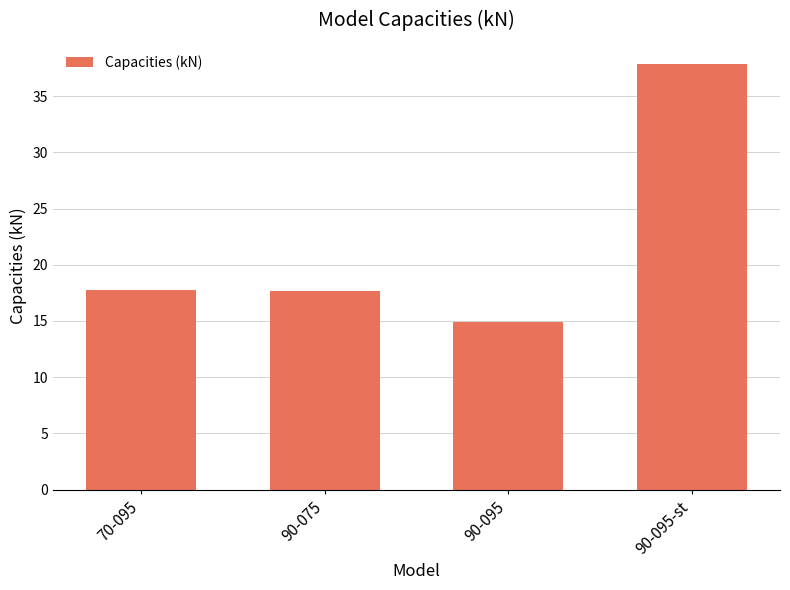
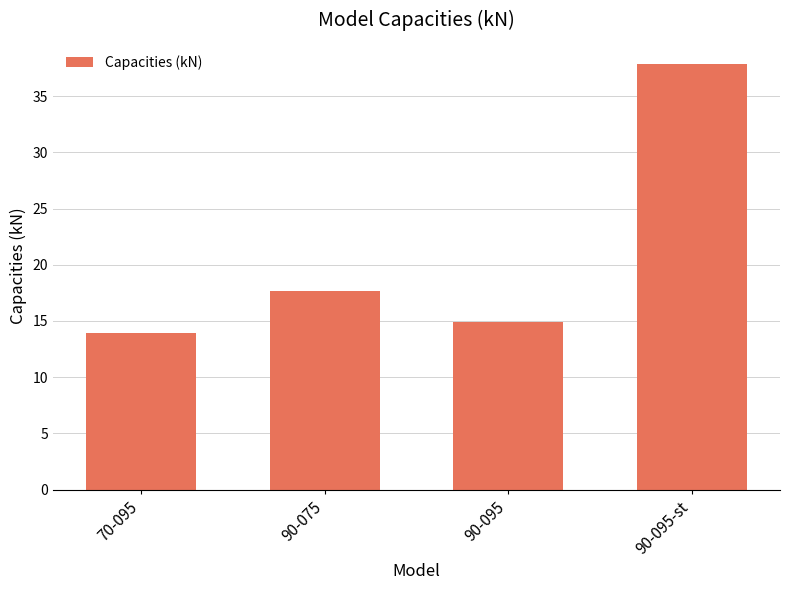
70-095: 17.8 -> 13.9
